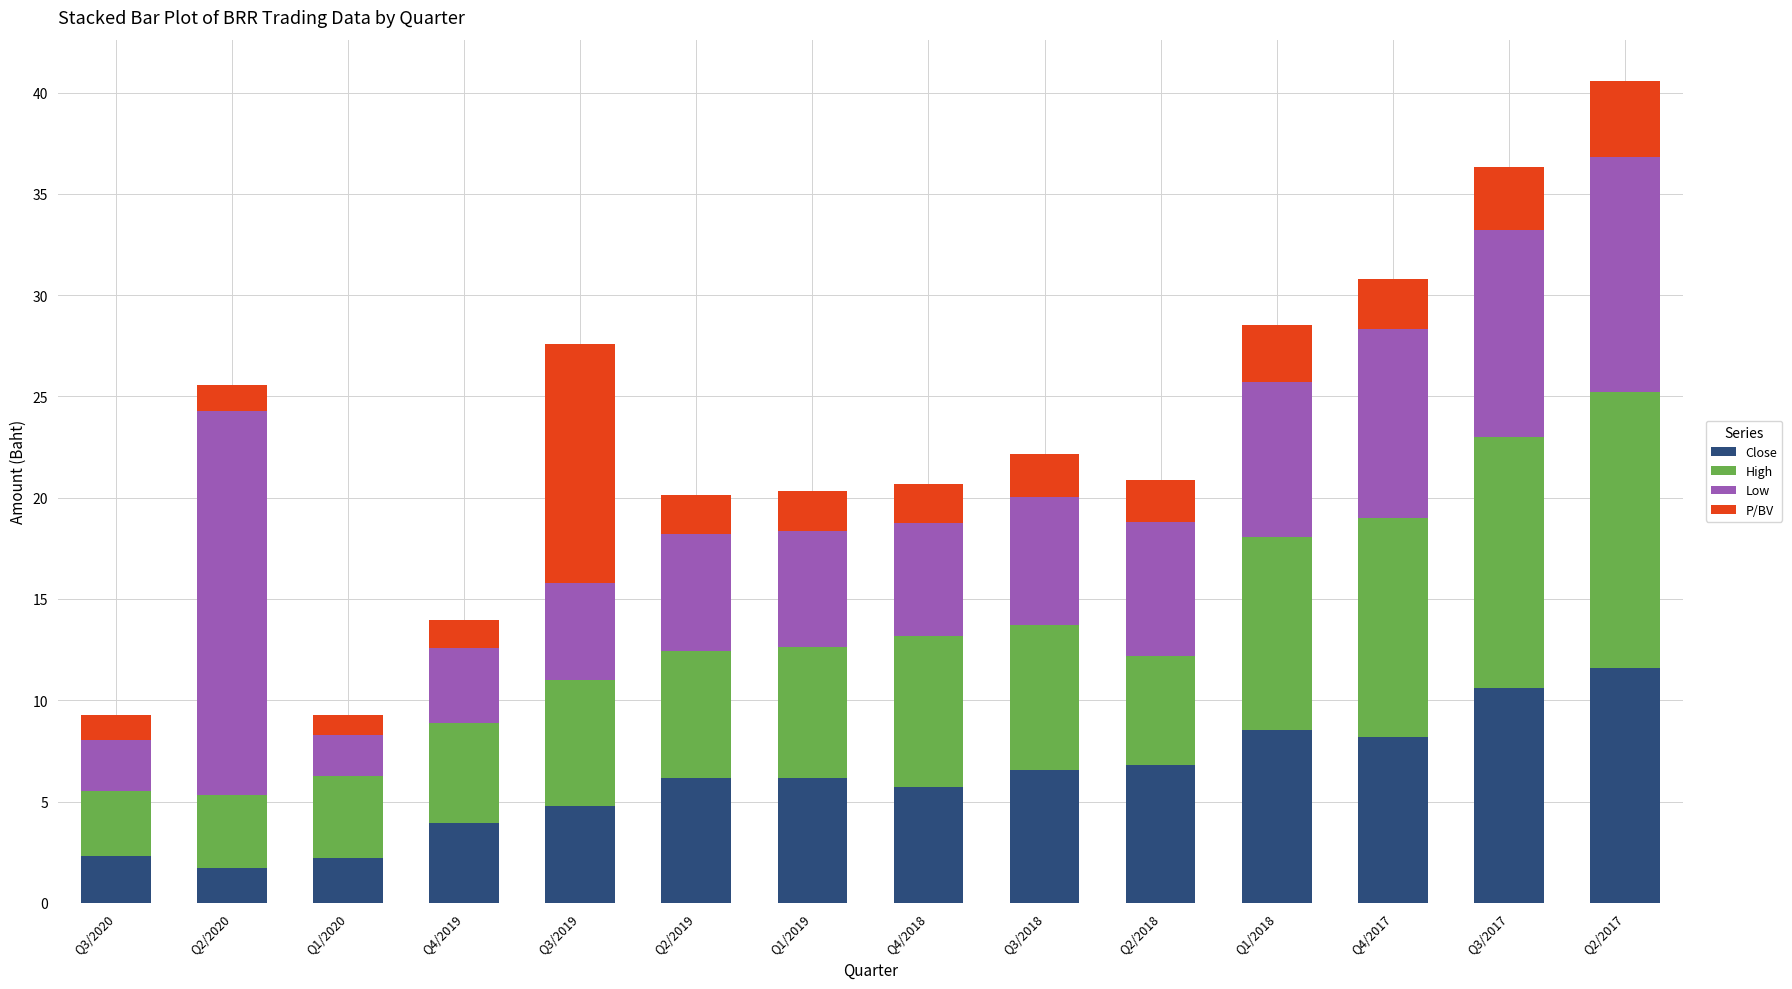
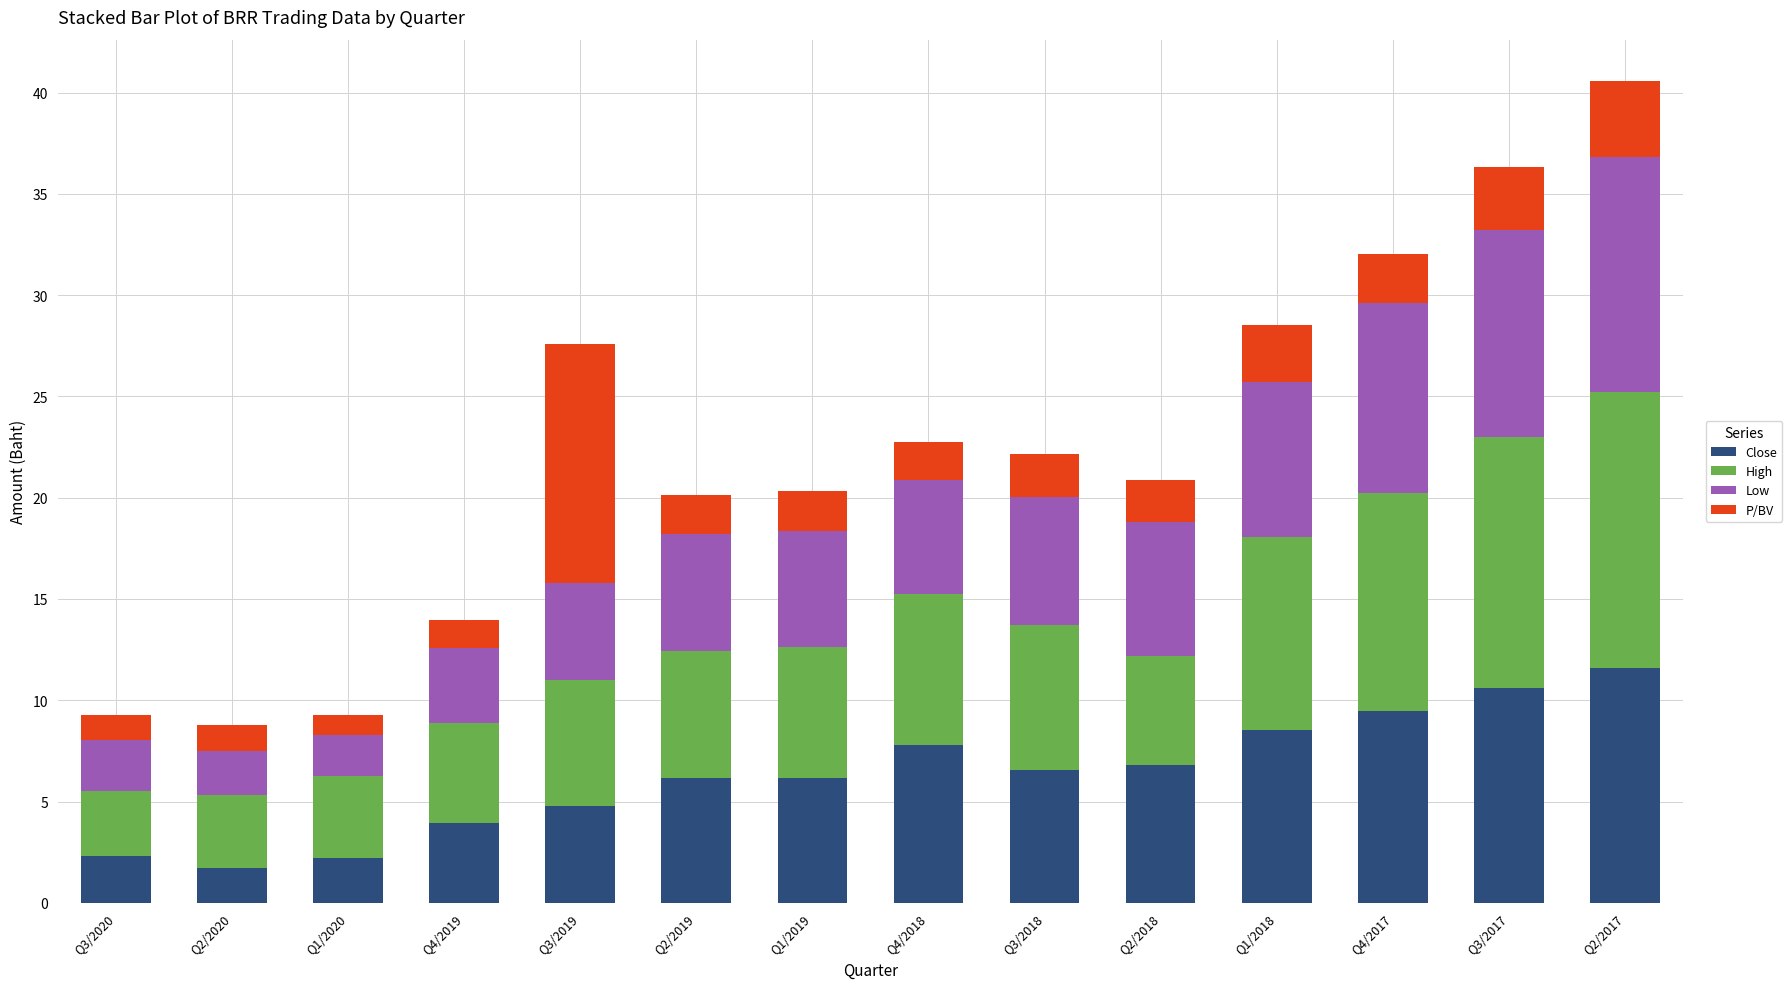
Low, Q2/2020: 19.0 -> 2.2
Close, Q4/2018: 5.7 -> 7.8
Close, Q4/2017: 8.2 -> 9.5
